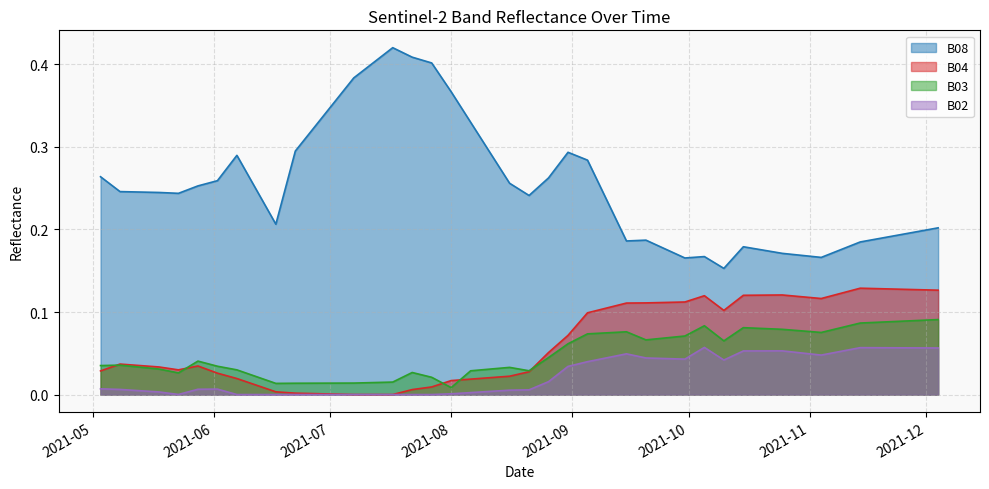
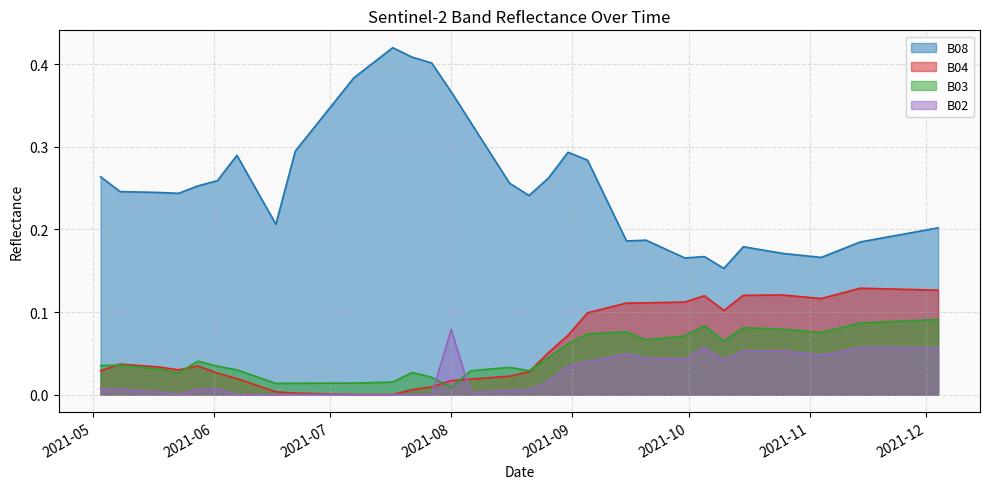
B02, 2021-08: 0.00 -> 0.08
